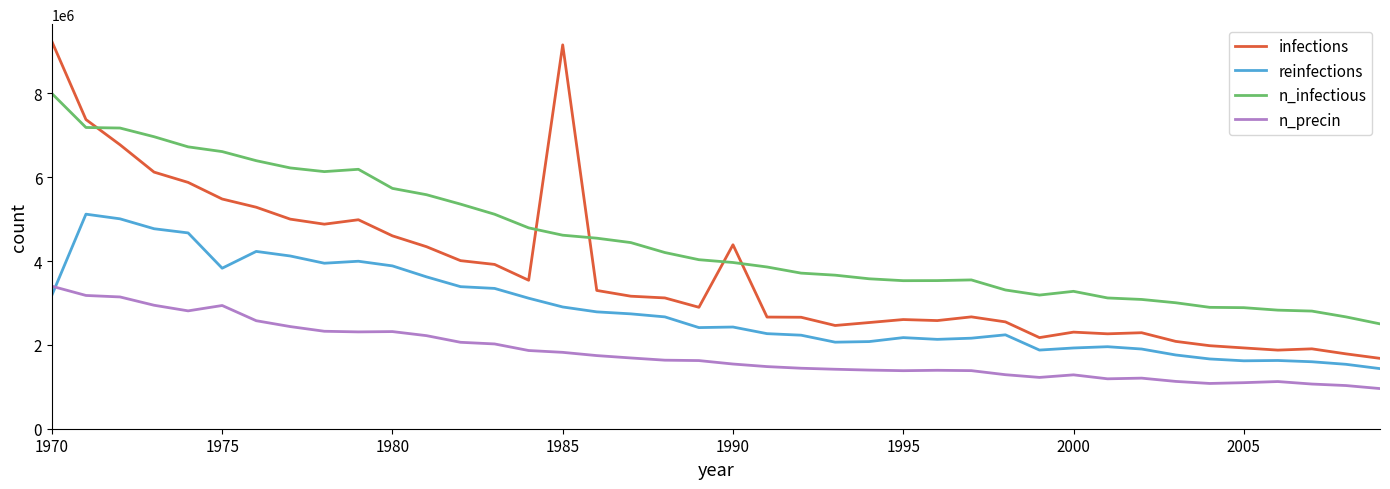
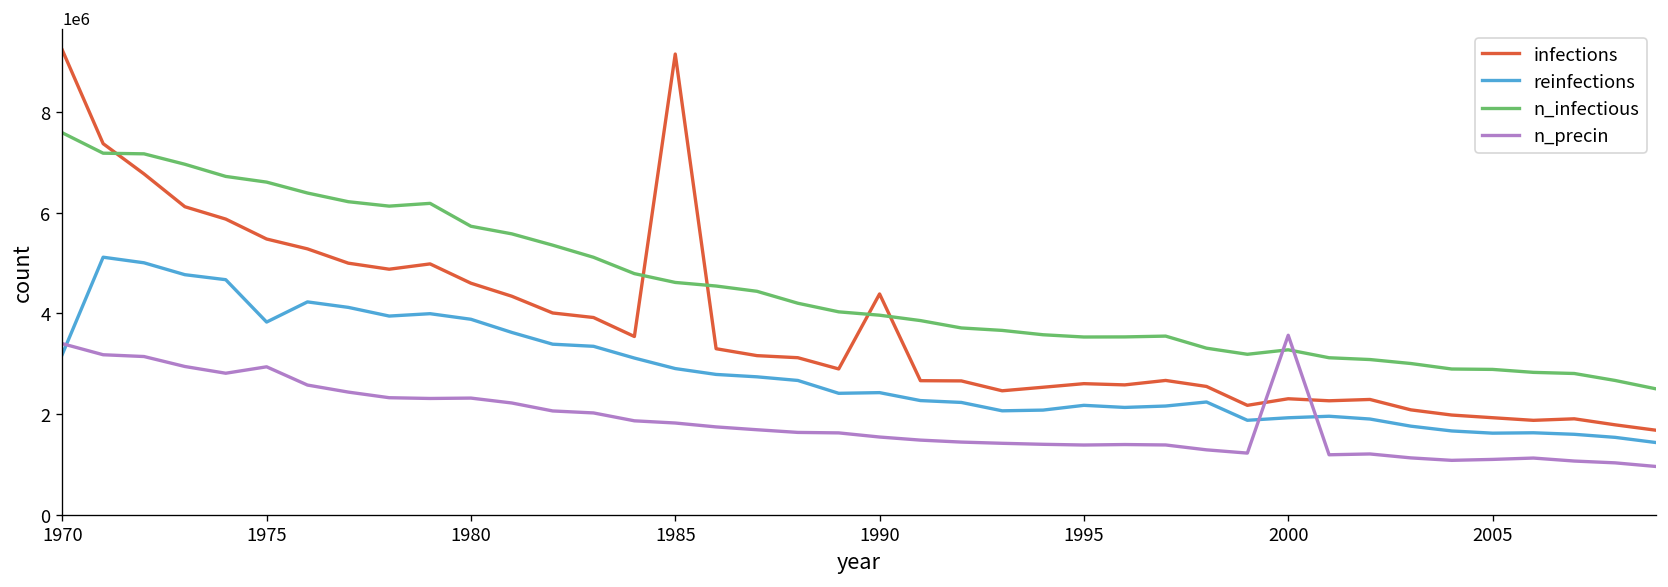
n_infectious, 1970: 8000000 -> 7600000
n_precin, 2000: 1300000 -> 3600000
